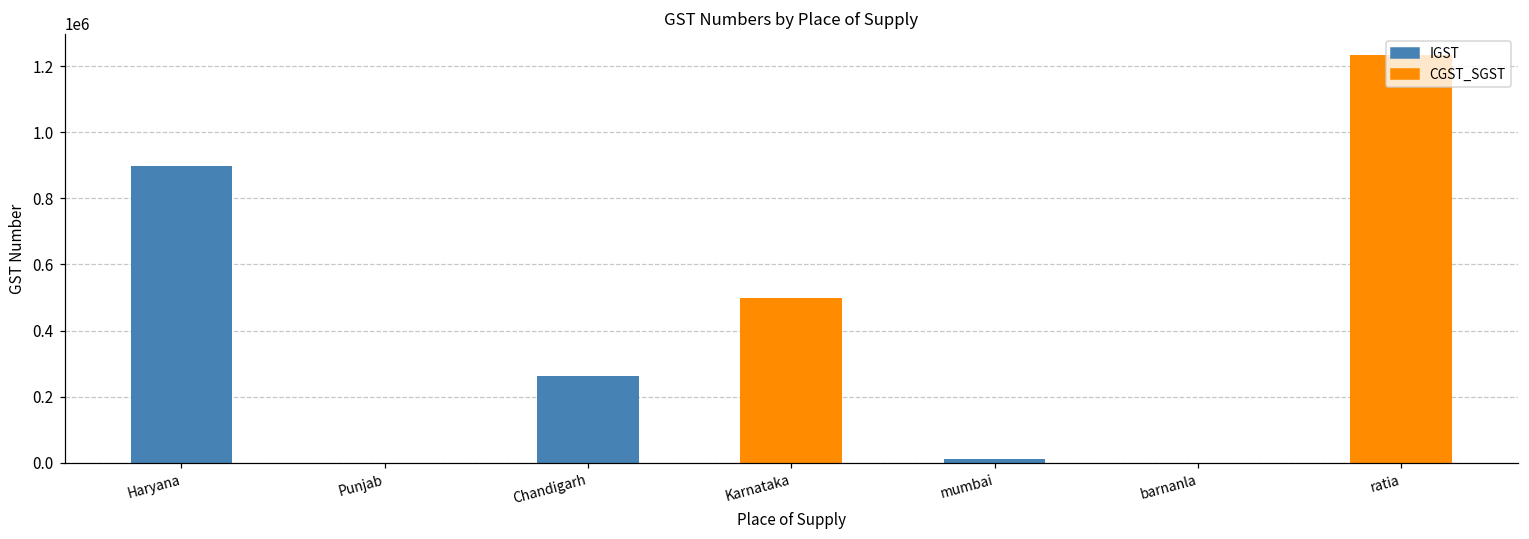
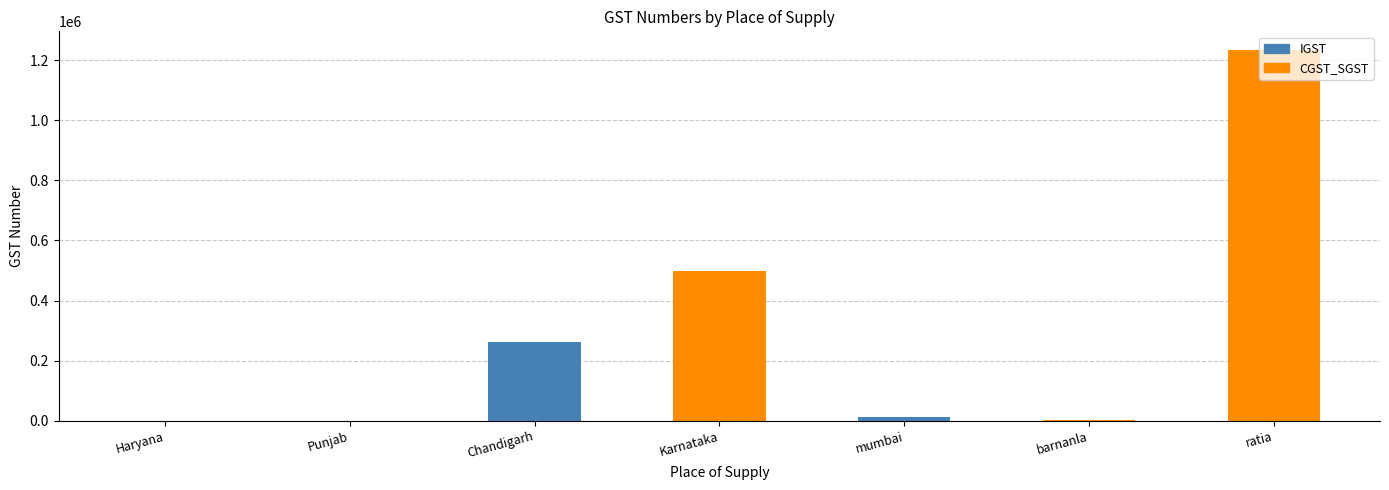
Haryana: 900000 -> 0
